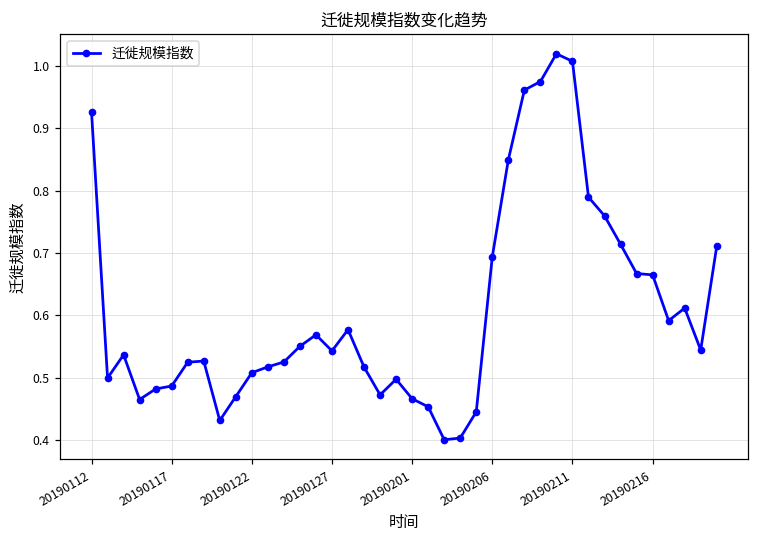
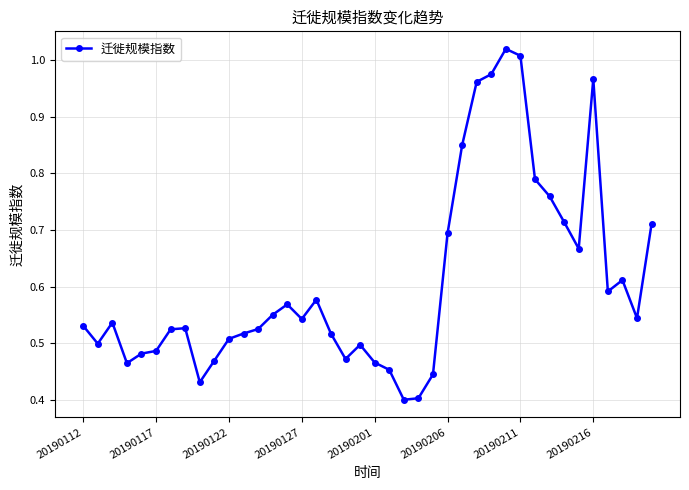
20190112: 0.93 -> 0.53
20190216: 0.67 -> 0.97
